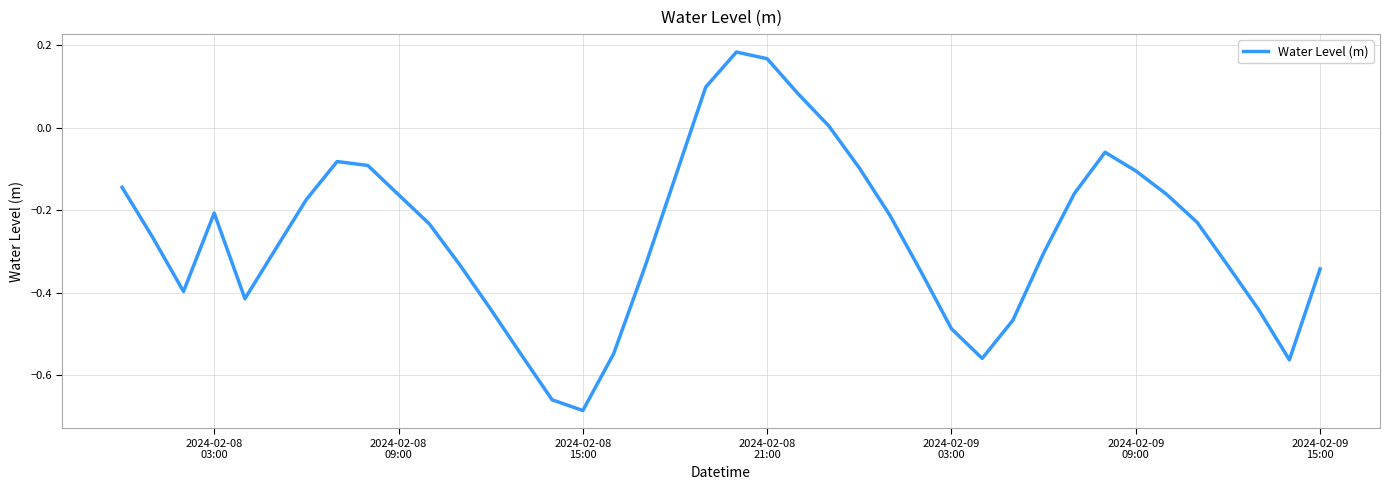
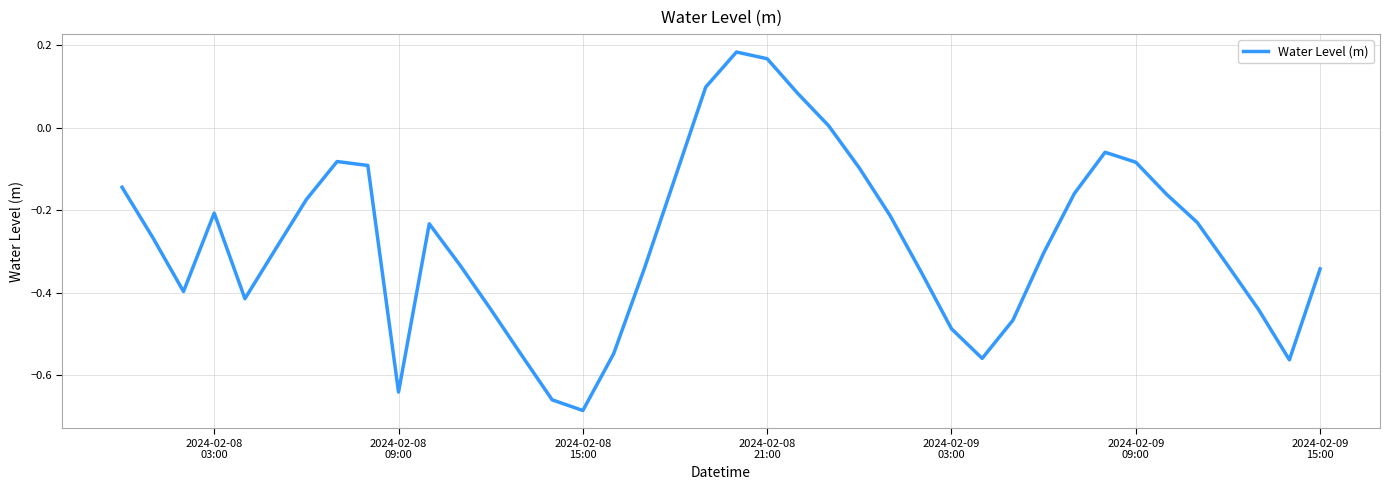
2024-02-08 09:00: -0.16 -> -0.64
2024-02-09 09:00: -0.10 -> -0.08
